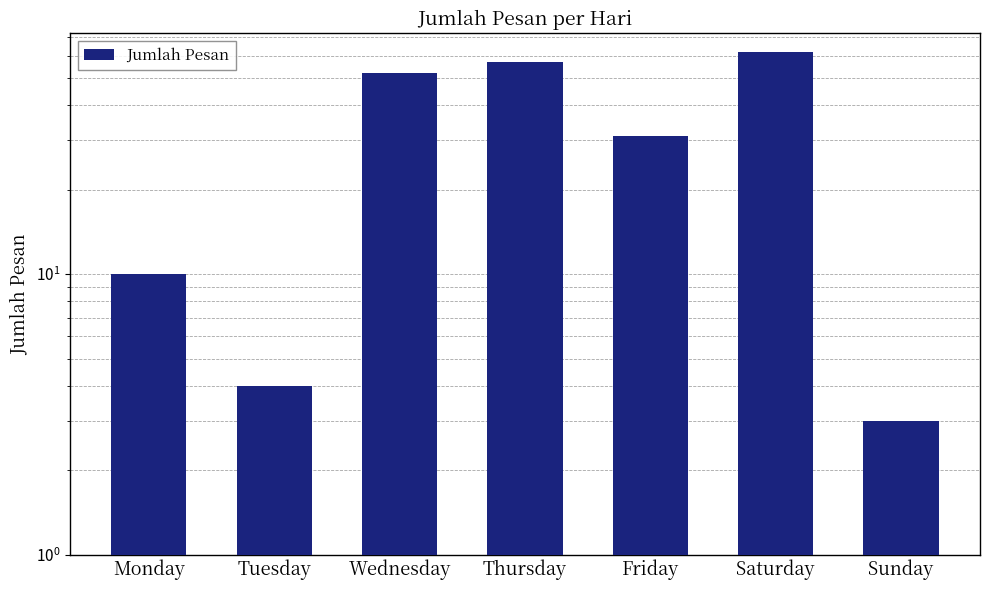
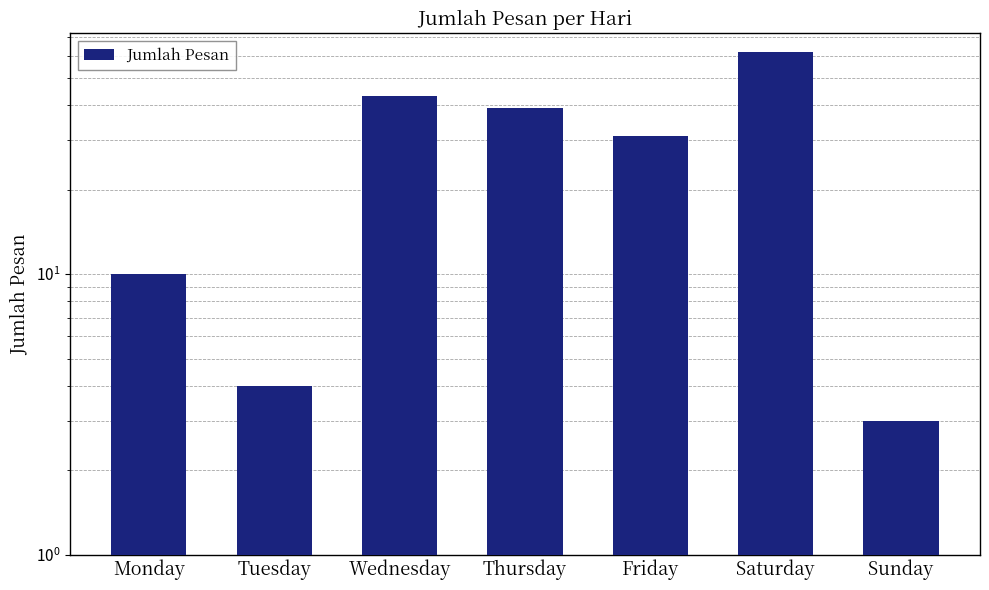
Wednesday: 52 -> 43
Thursday: 57 -> 39
